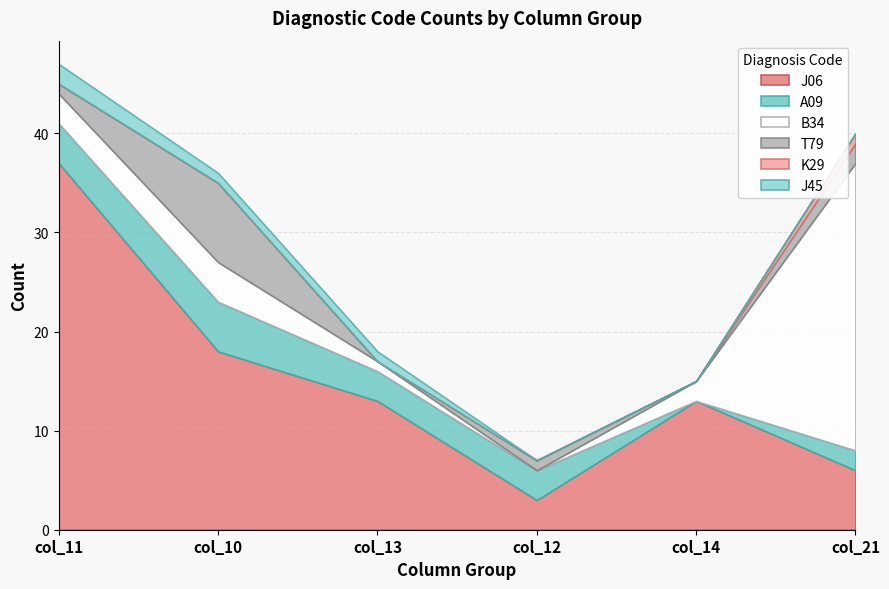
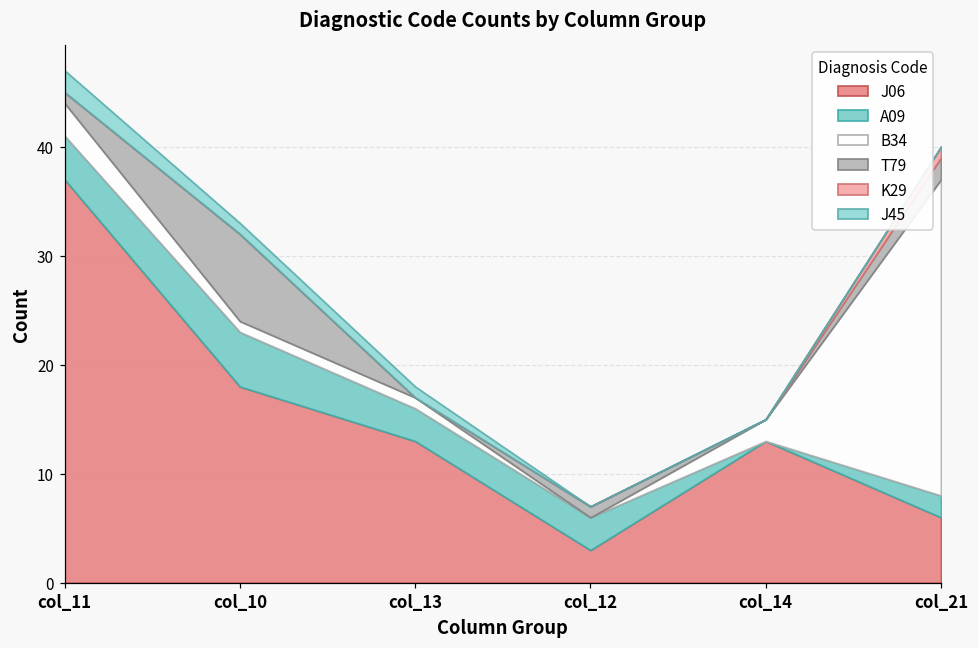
B34, col_10: 4 -> 1
